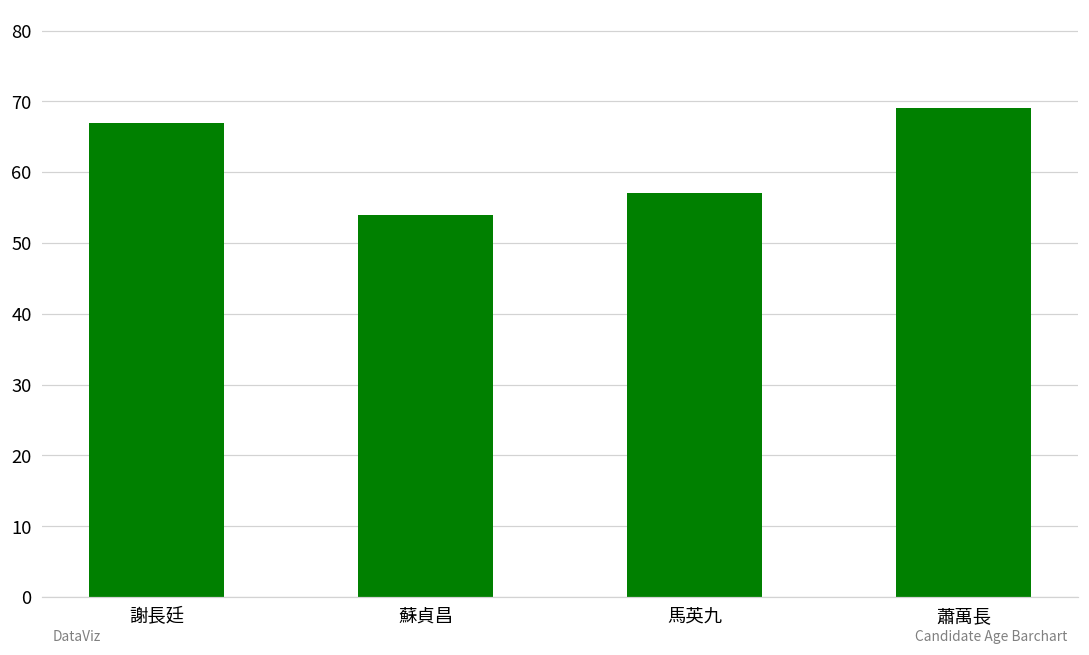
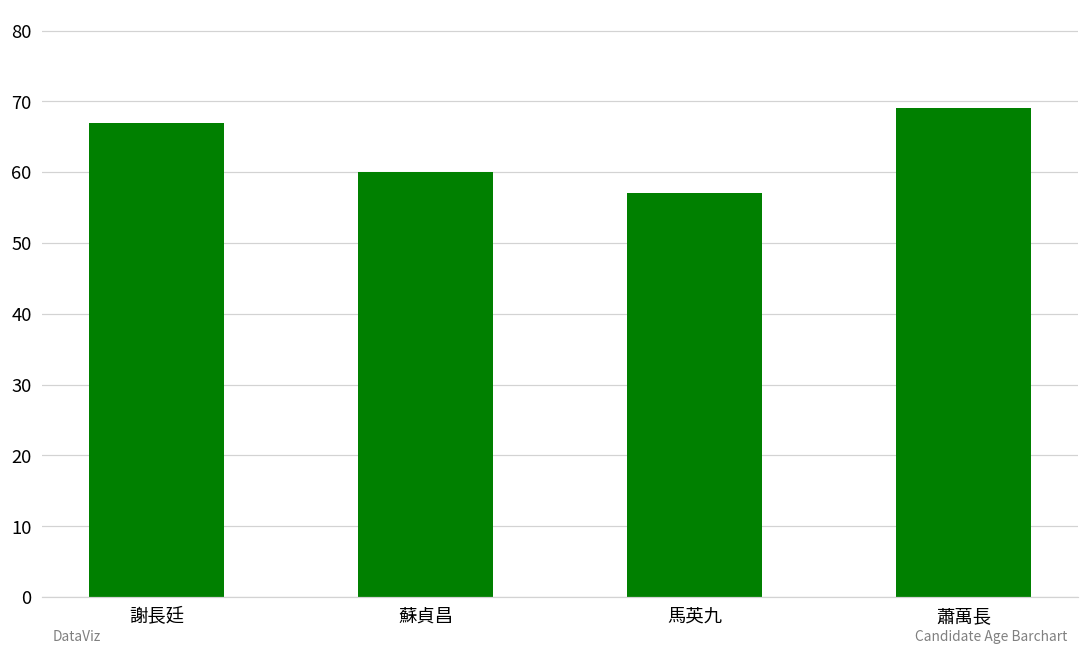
蘇貞昌: 54 -> 60
